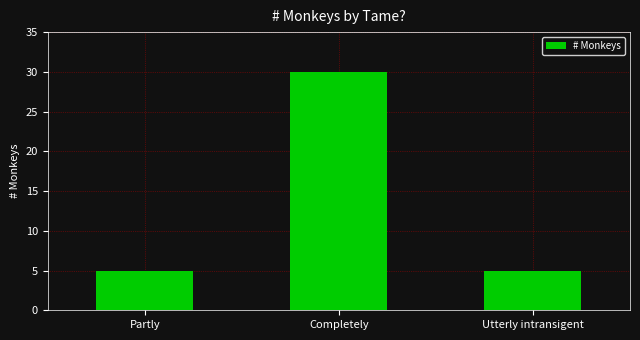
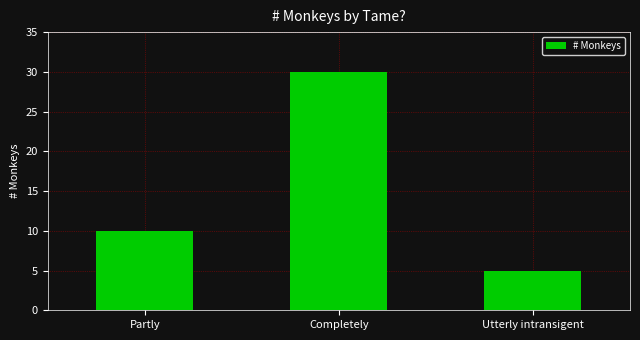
Partly: 5 -> 10
